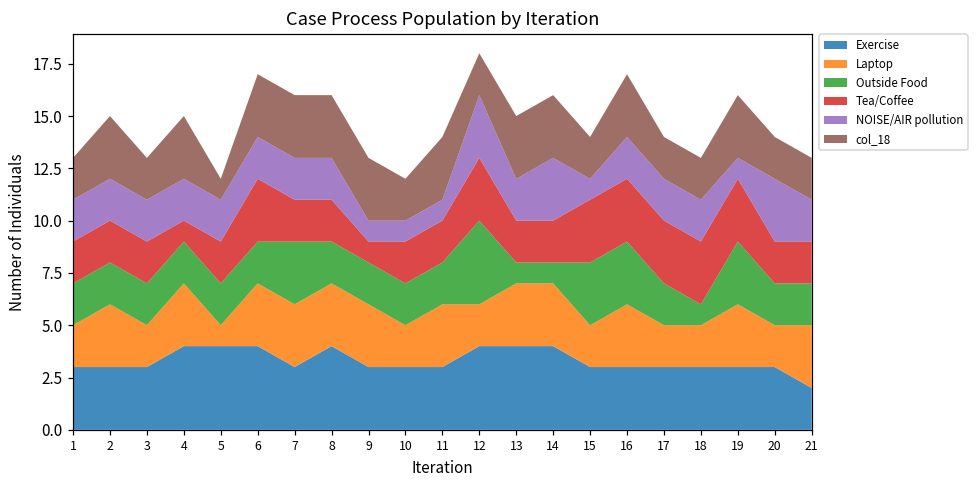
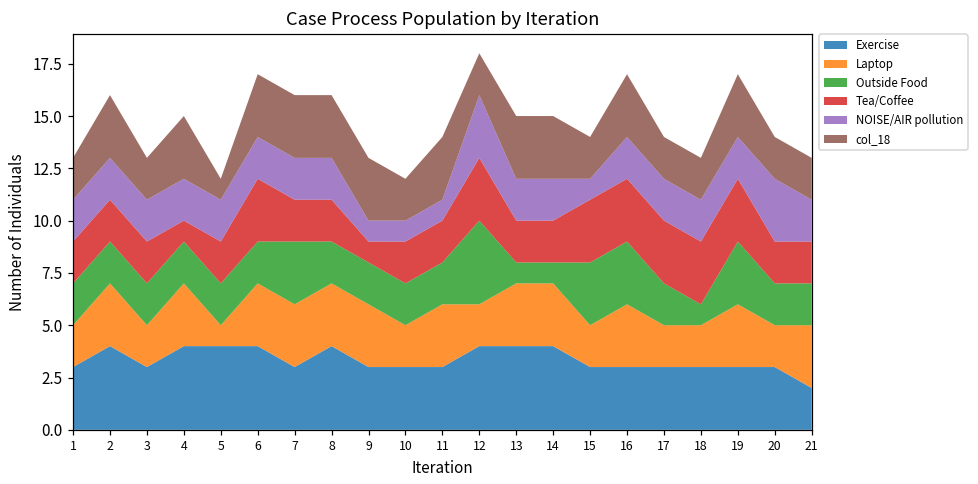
Exercise, 2: 3 -> 4
NOISE/AIR pollution, 14: 3 -> 2
NOISE/AIR pollution, 19: 1 -> 2
